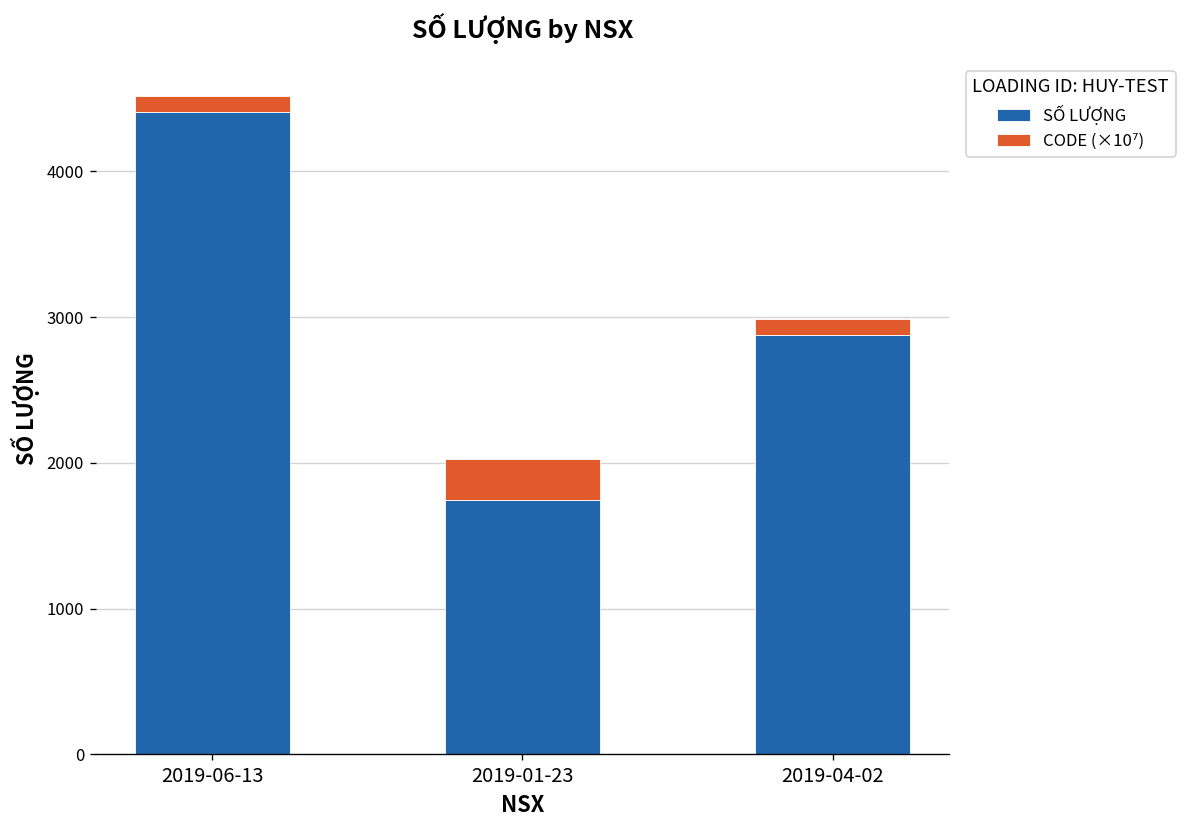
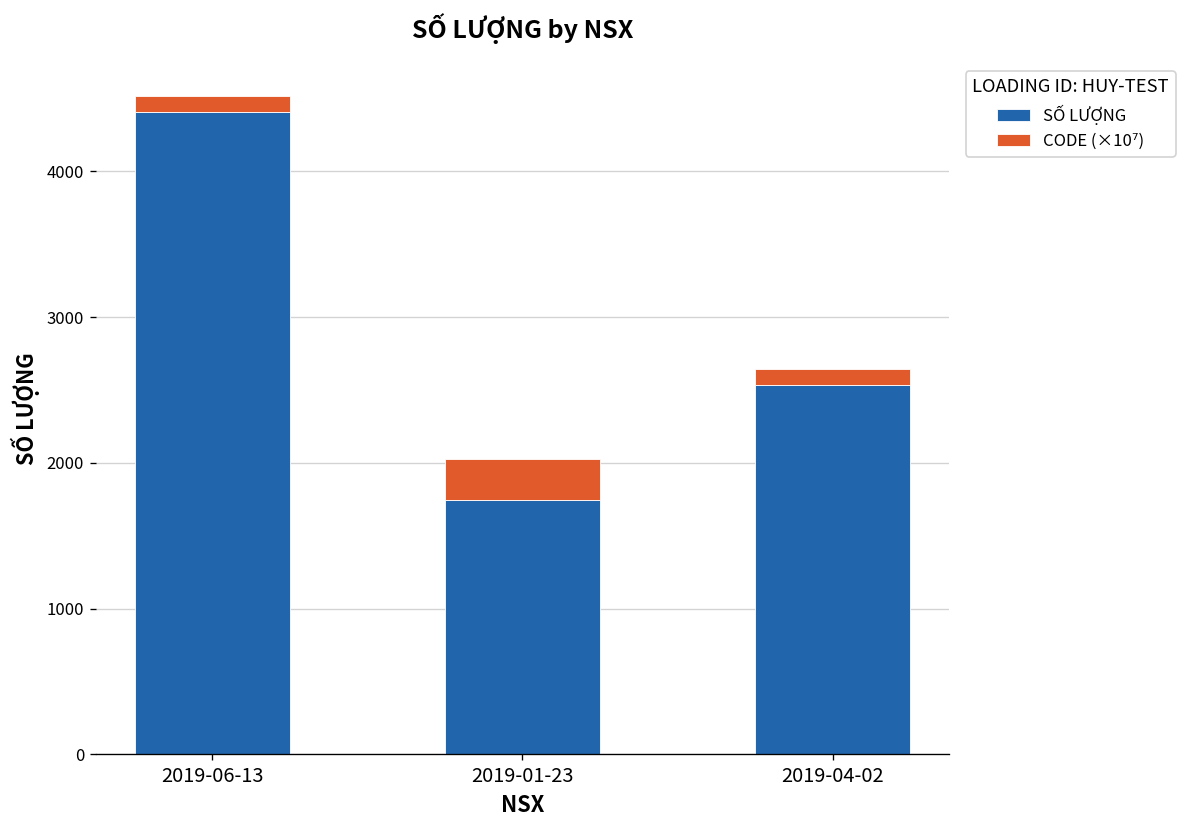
SỐ LƯỢNG, 2019-04-02: 2880 -> 2540
